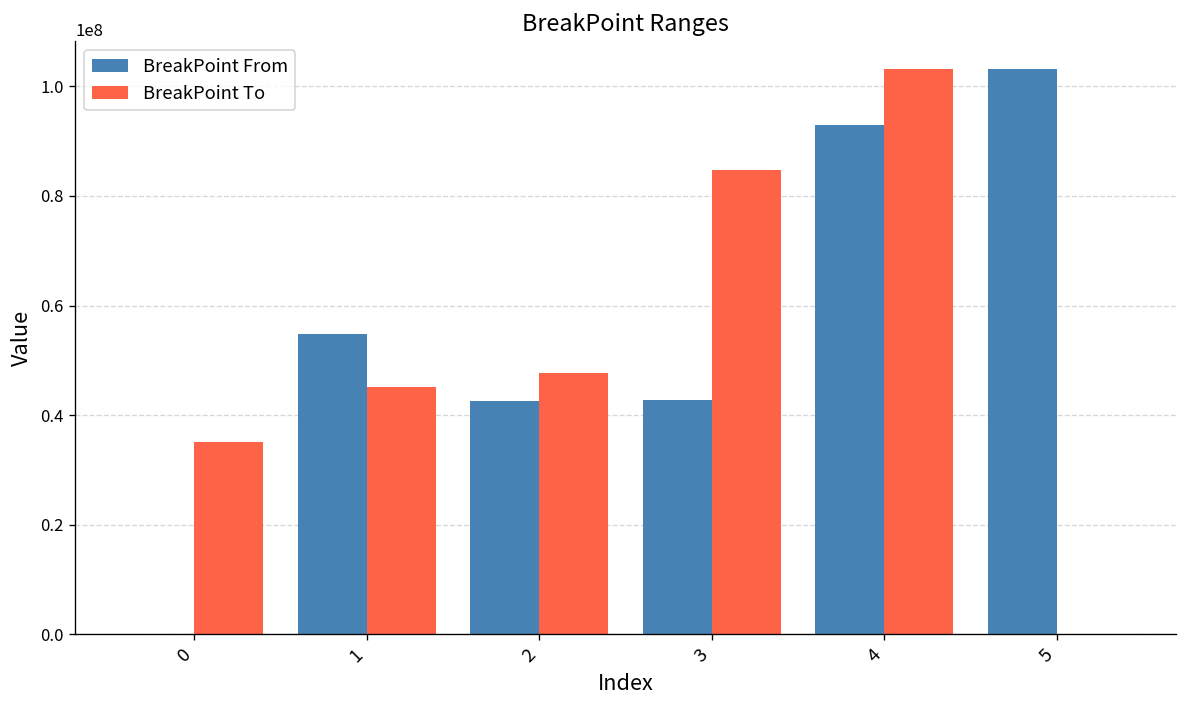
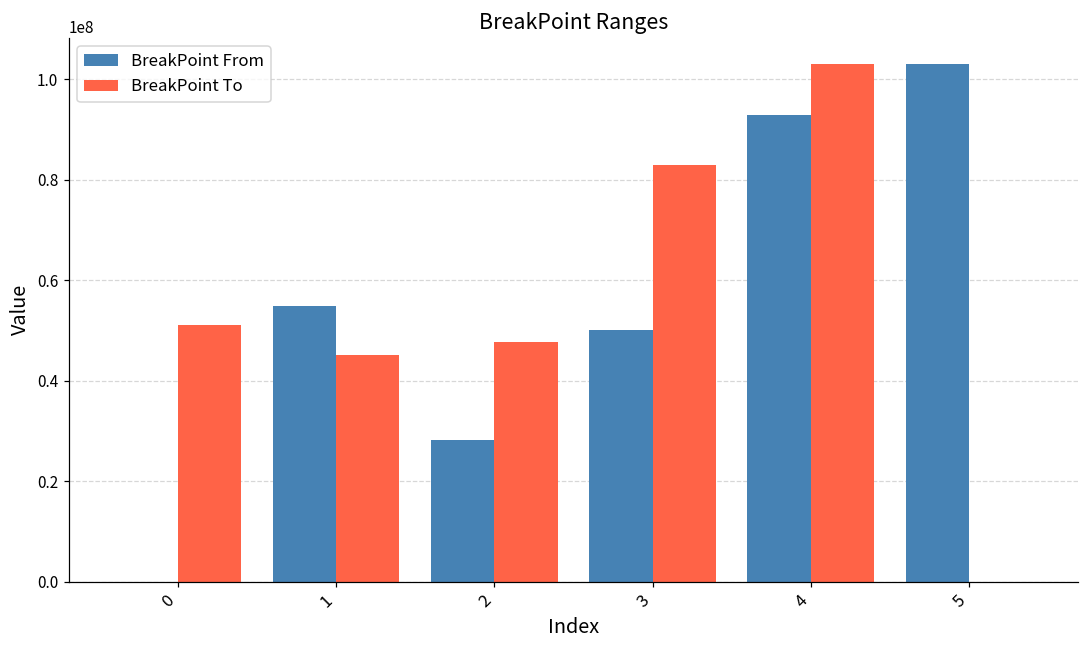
BreakPoint To, 0: 35000000 -> 51000000
BreakPoint From, 2: 43000000 -> 28000000
BreakPoint From, 3: 43000000 -> 50000000
BreakPoint To, 3: 85000000 -> 83000000
